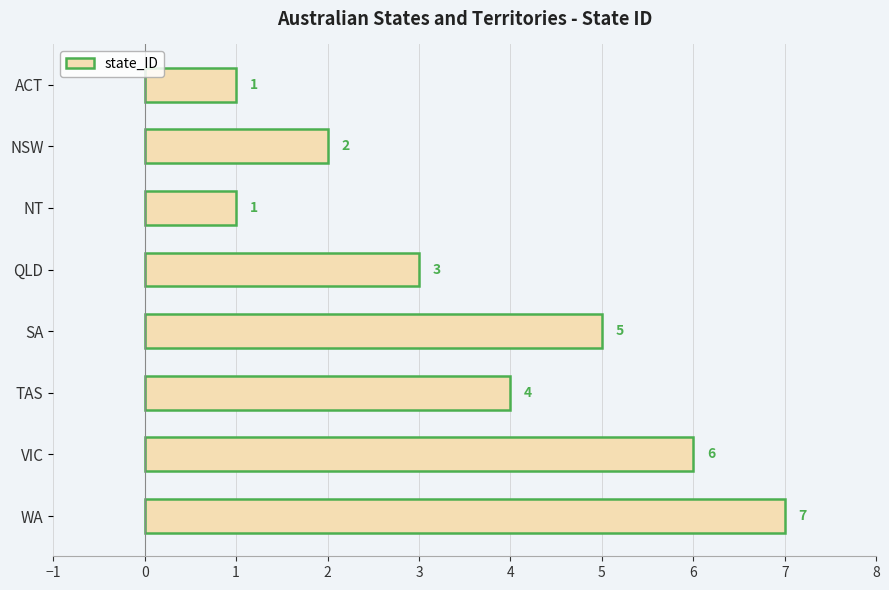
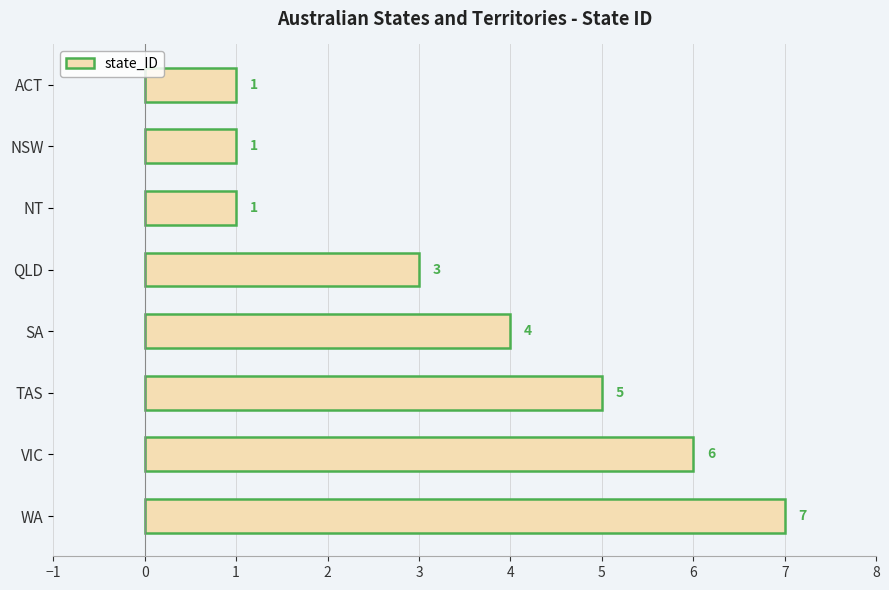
NSW: 2 -> 1
SA: 5 -> 4
TAS: 4 -> 5
